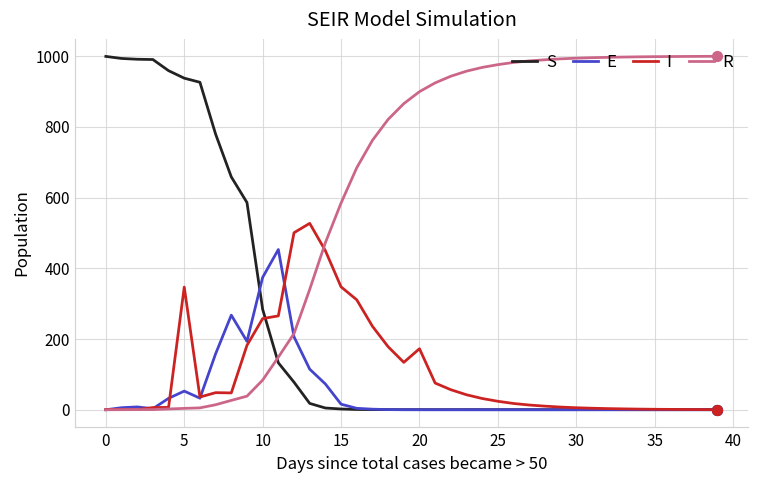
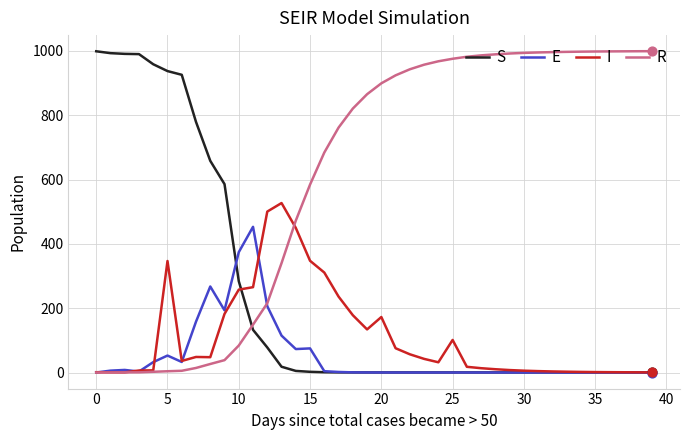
E, 15: 20 -> 70
I, 25: 20 -> 100
